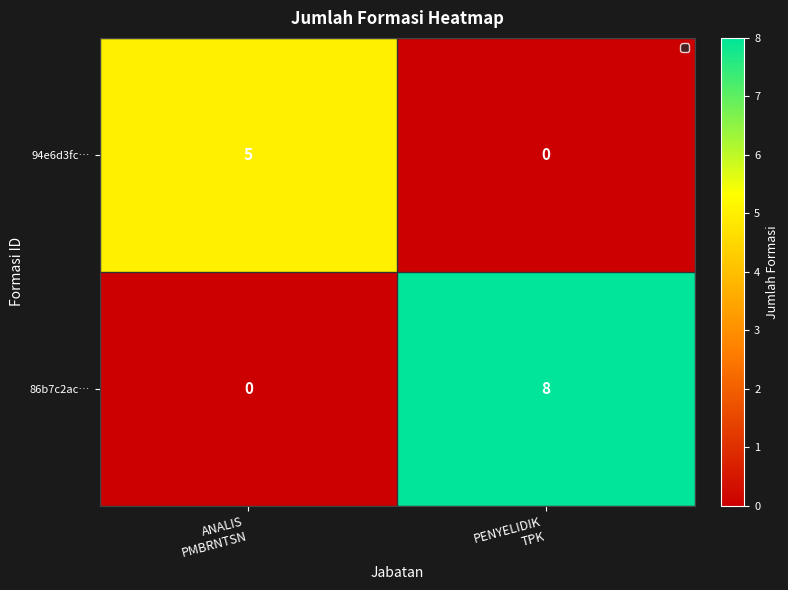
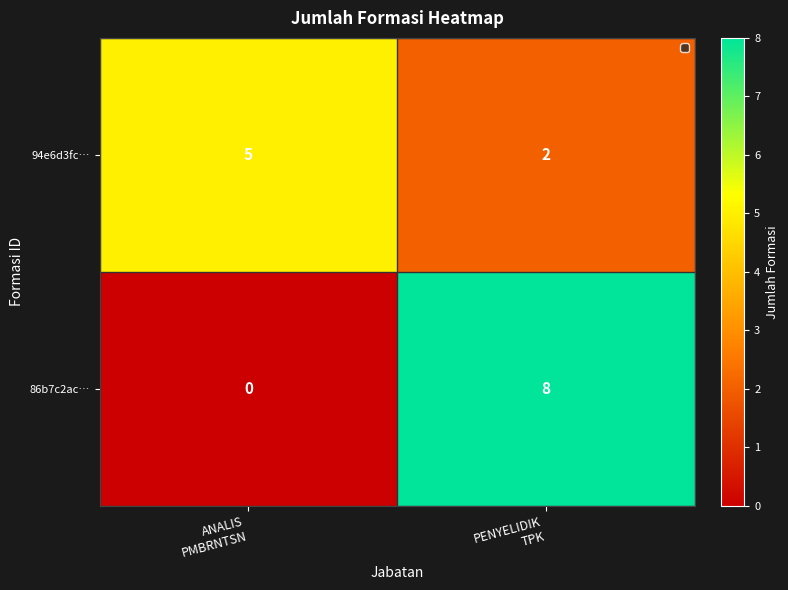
94e6d3fc…, PENYELIDIK TPK: 0 -> 2
